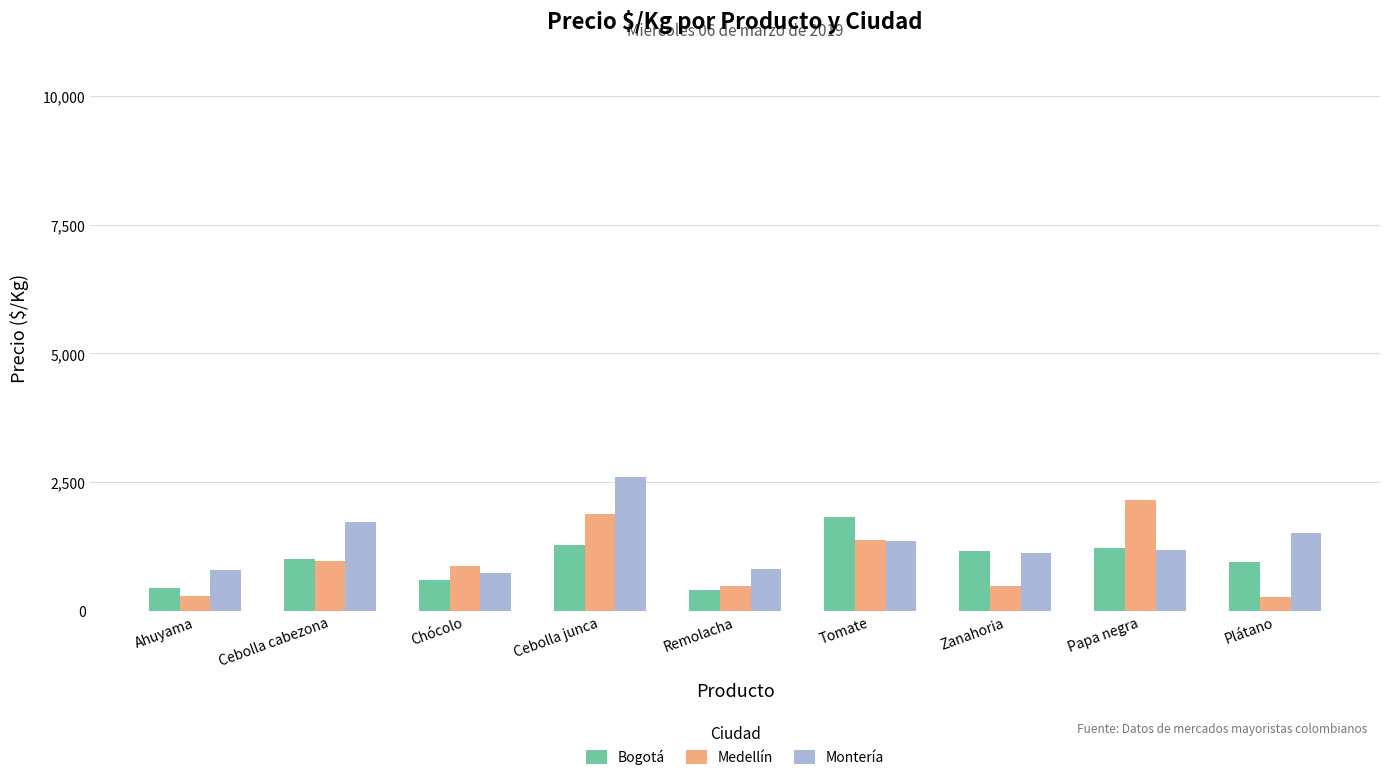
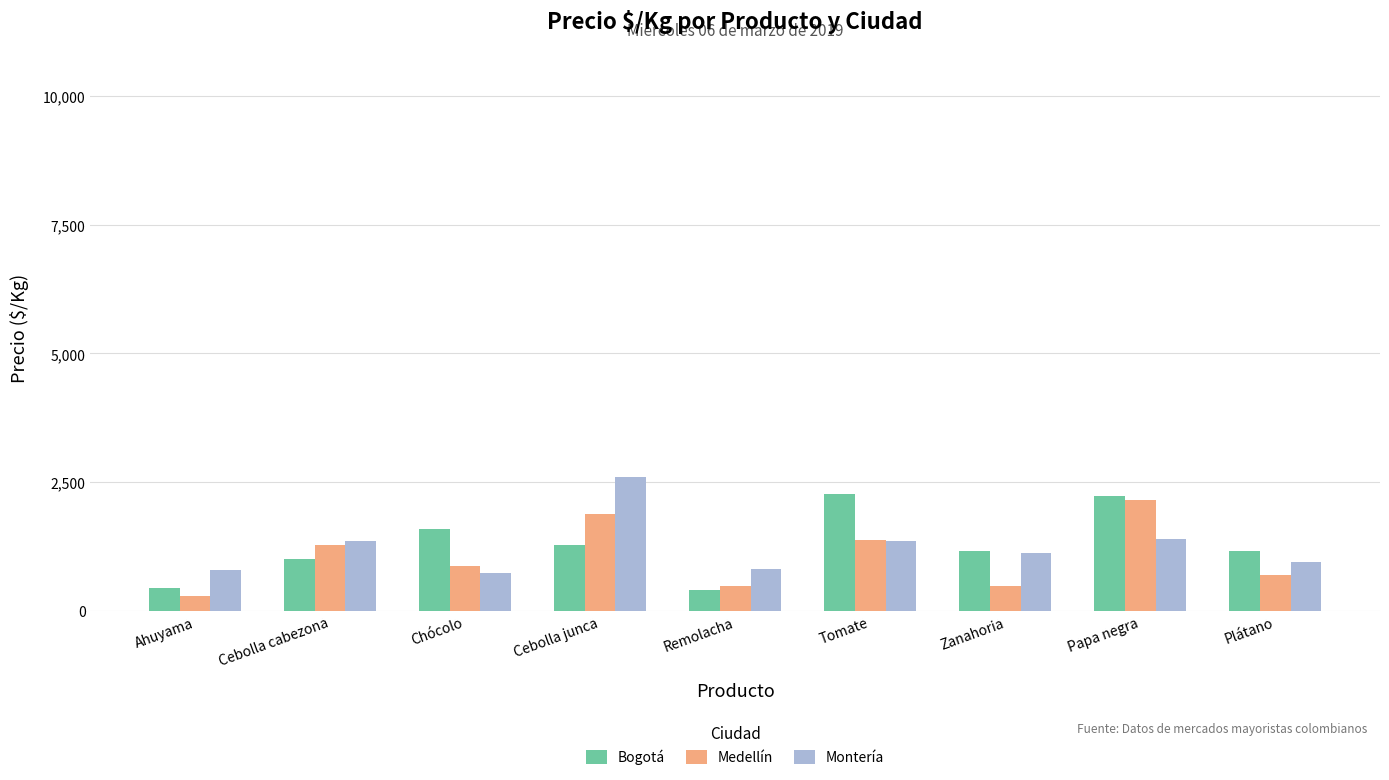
Medellín, Cebolla cabezona: 1,000 -> 1,300
Montería, Cebolla cabezona: 1,700 -> 1,400
Bogotá, Chócolo: 600 -> 1,600
Bogotá, Tomate: 1,800 -> 2,300
Bogotá, Papa negra: 1,200 -> 2,200
Montería, Papa negra: 1,200 -> 1,400
Bogotá, Plátano: 1,000 -> 1,200
Medellín, Plátano: 300 -> 700
Montería, Plátano: 1,500 -> 900
